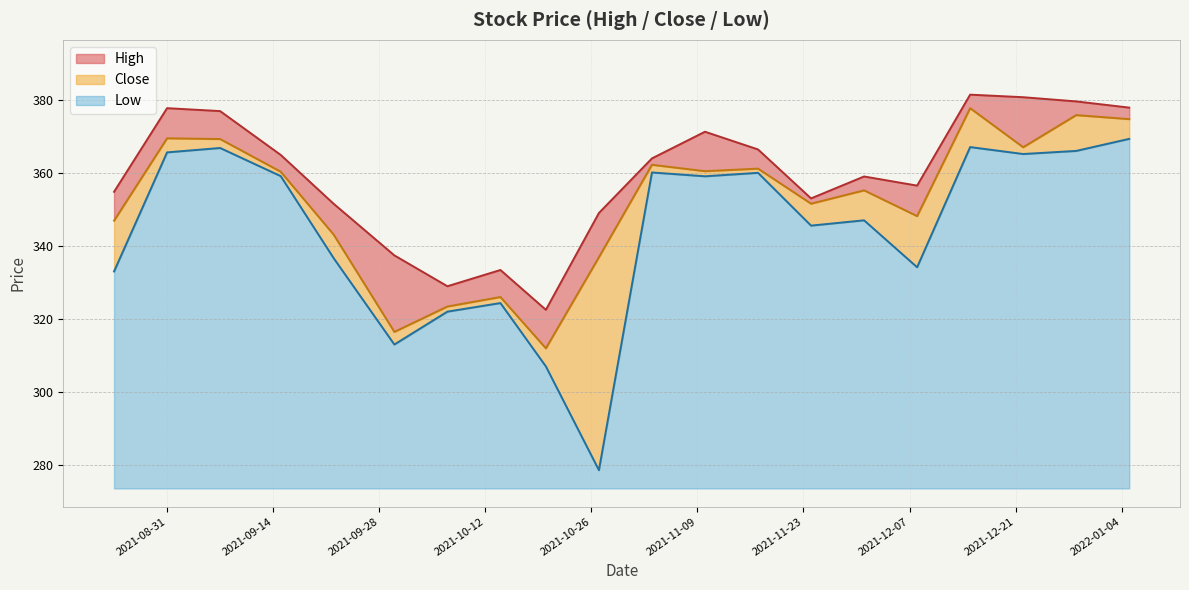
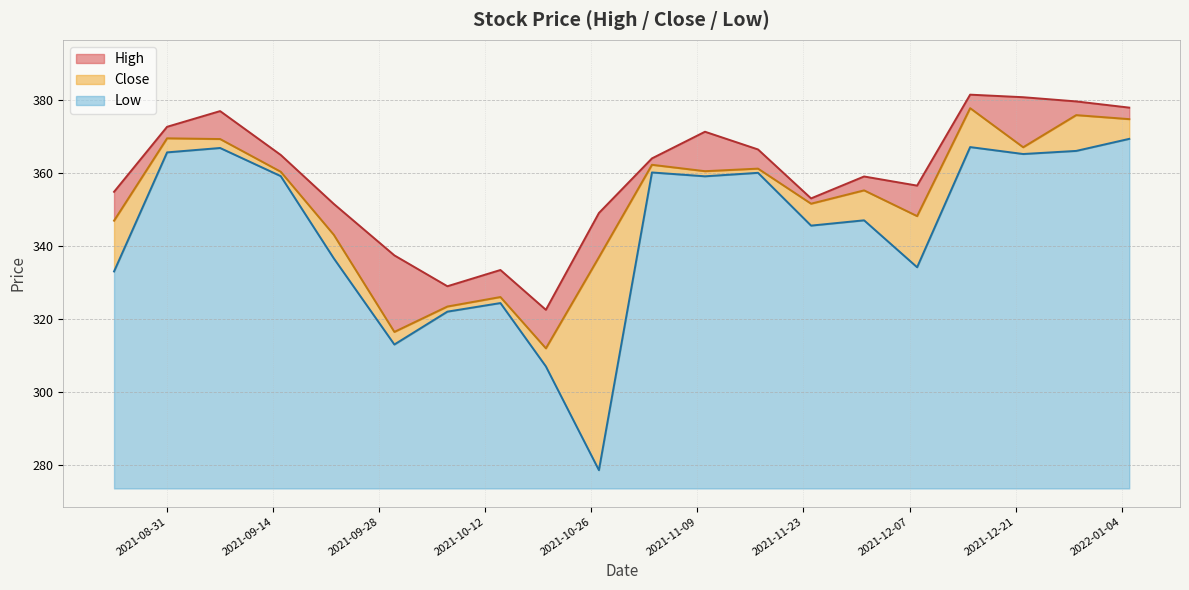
High, 2021-08-31: 378 -> 373
